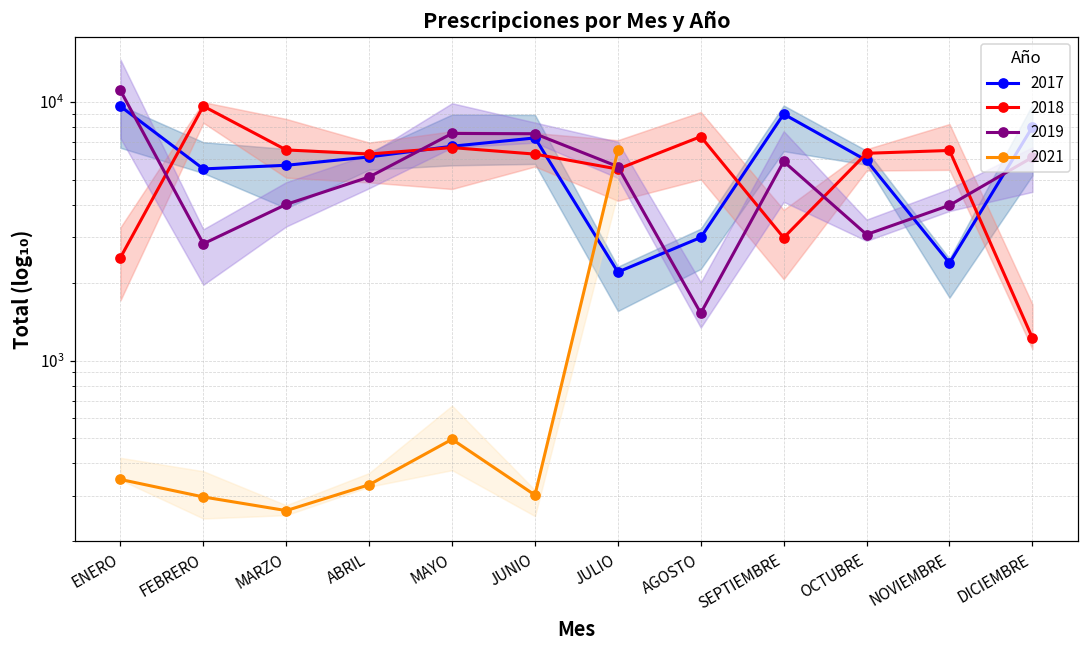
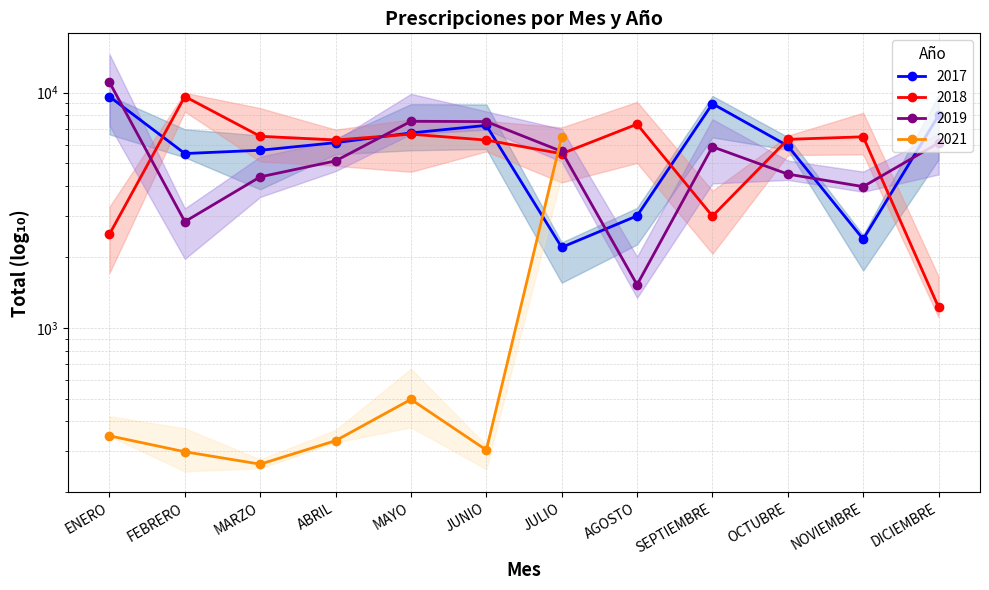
2019, MARZO: 4000 -> 4400
2019, OCTUBRE: 3100 -> 4500
